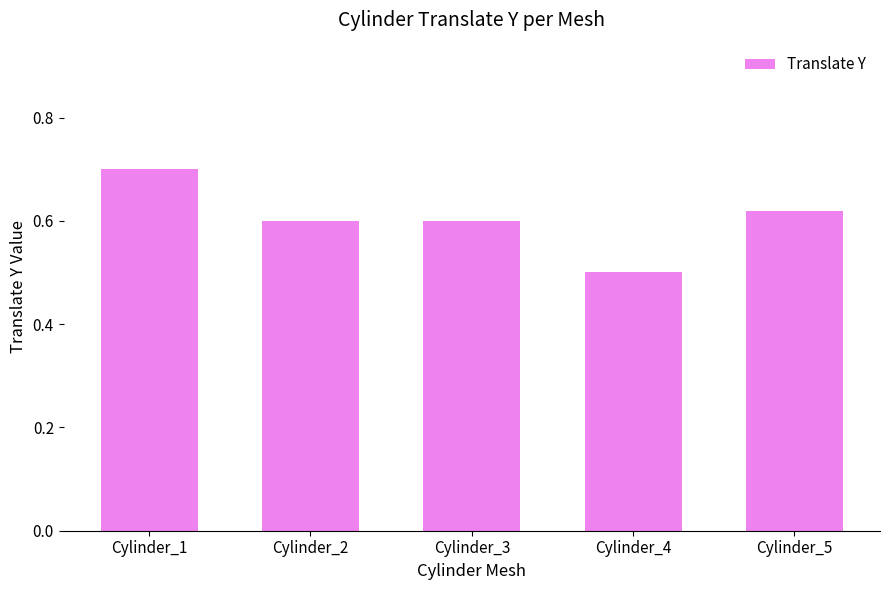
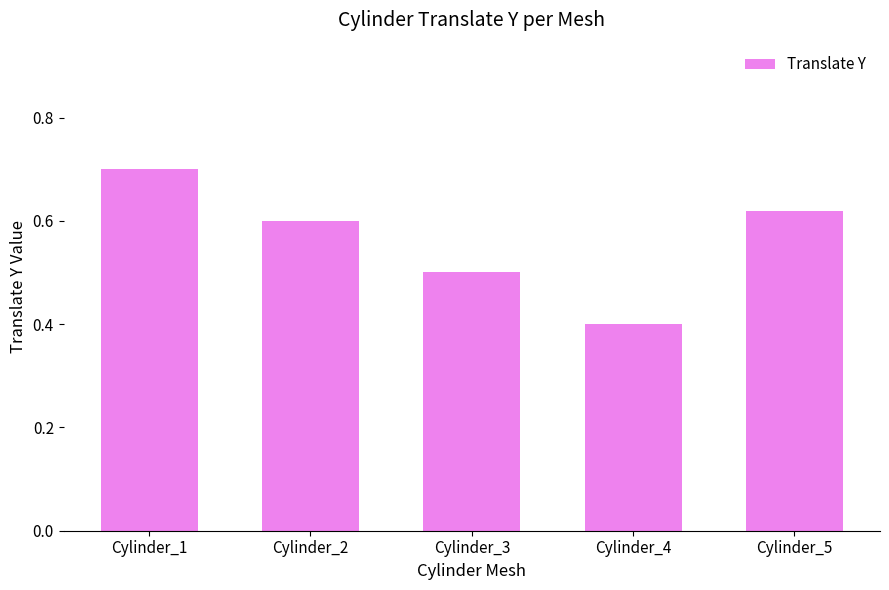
Cylinder_3: 0.6 -> 0.5
Cylinder_4: 0.5 -> 0.4
